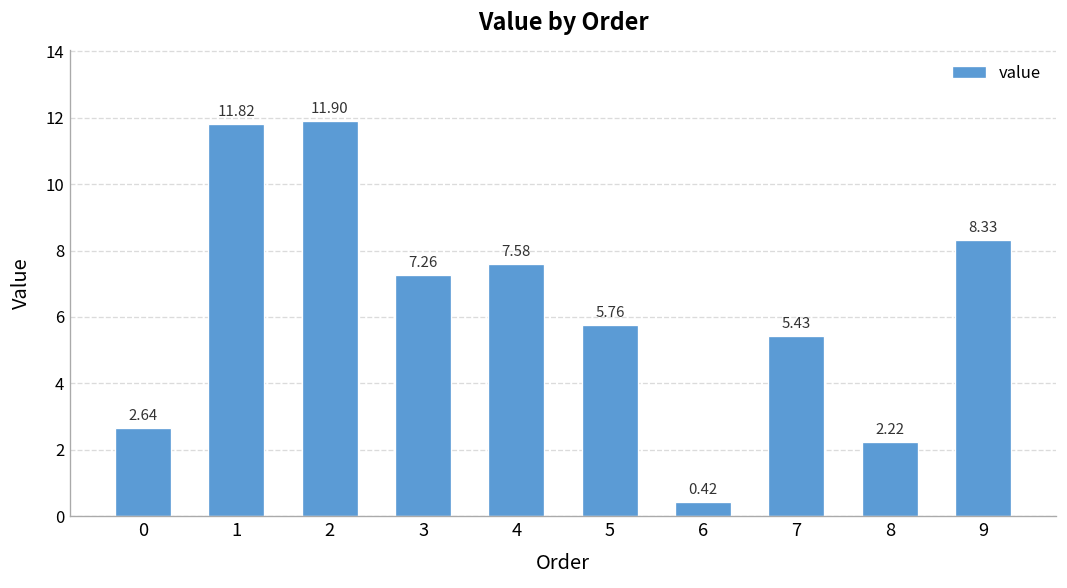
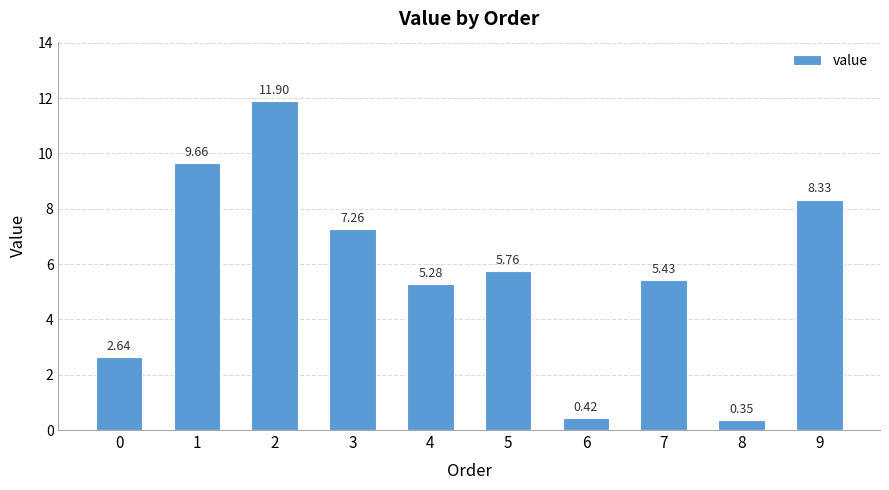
1: 11.82 -> 9.66
4: 7.58 -> 5.28
8: 2.22 -> 0.35
